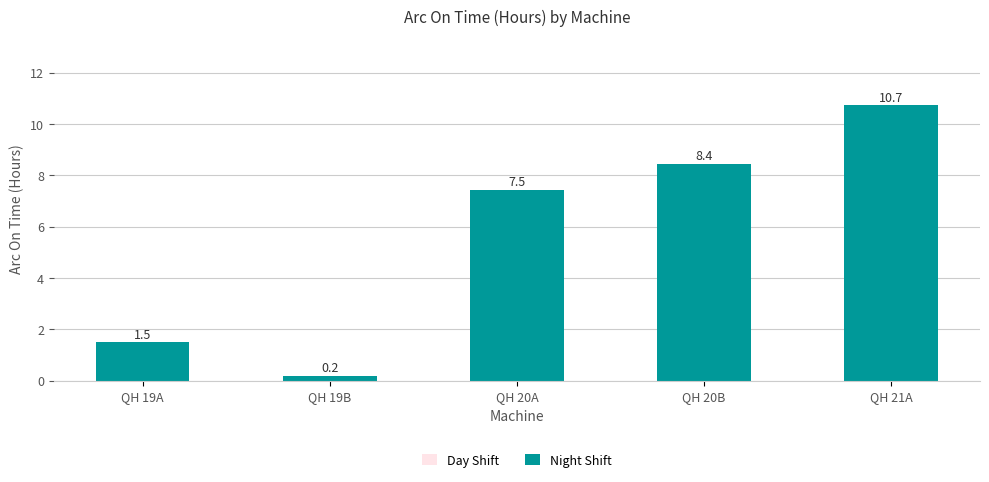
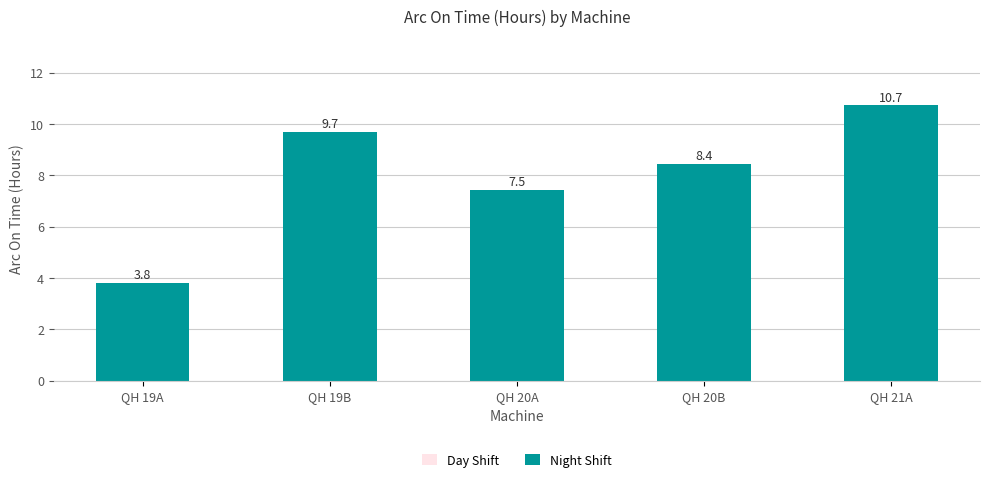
Night Shift, QH 19A: 1.5 -> 3.8
Night Shift, QH 19B: 0.2 -> 9.7
